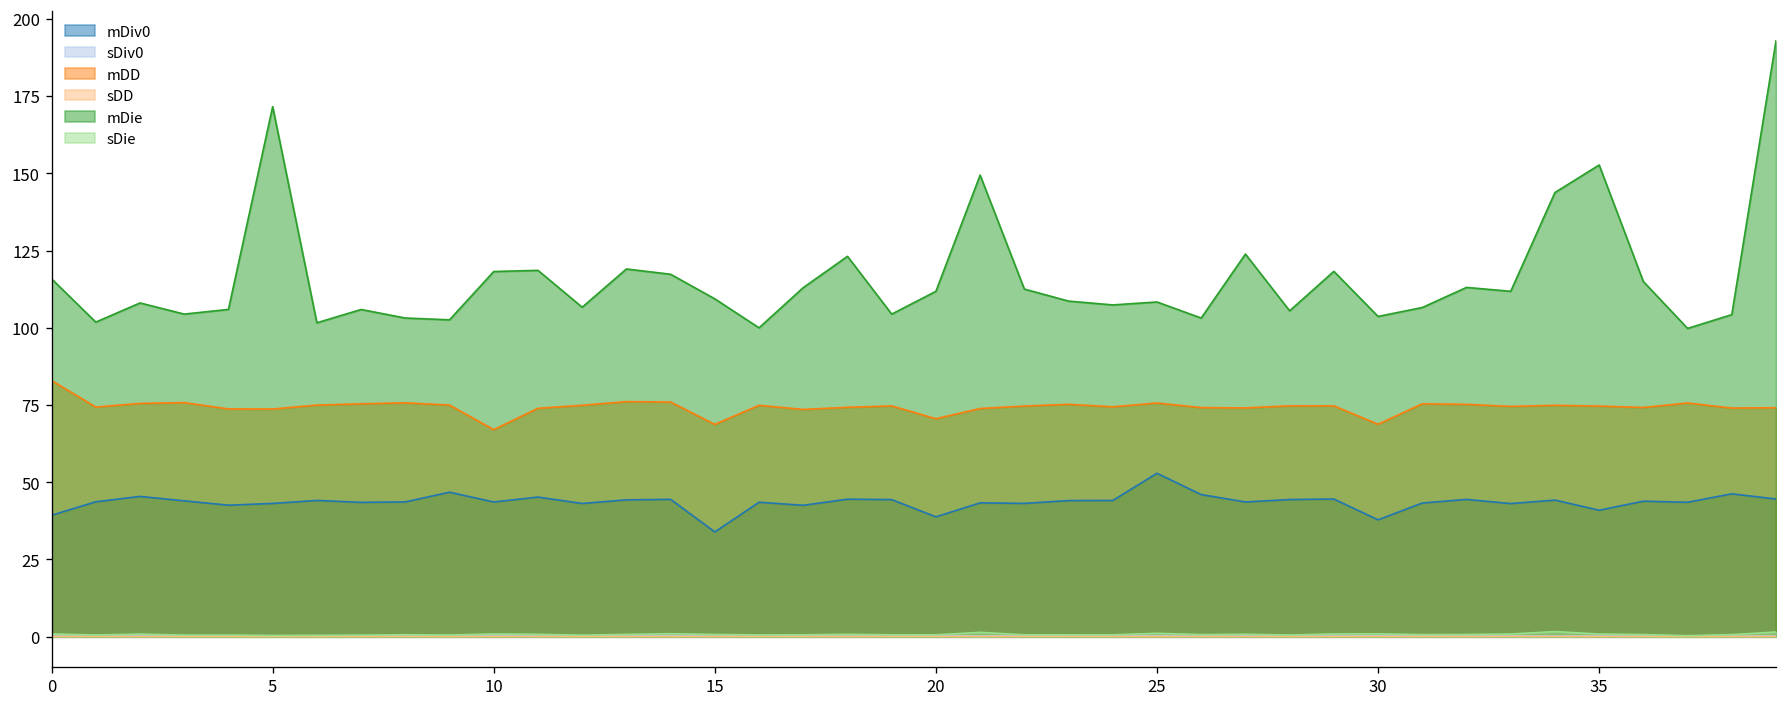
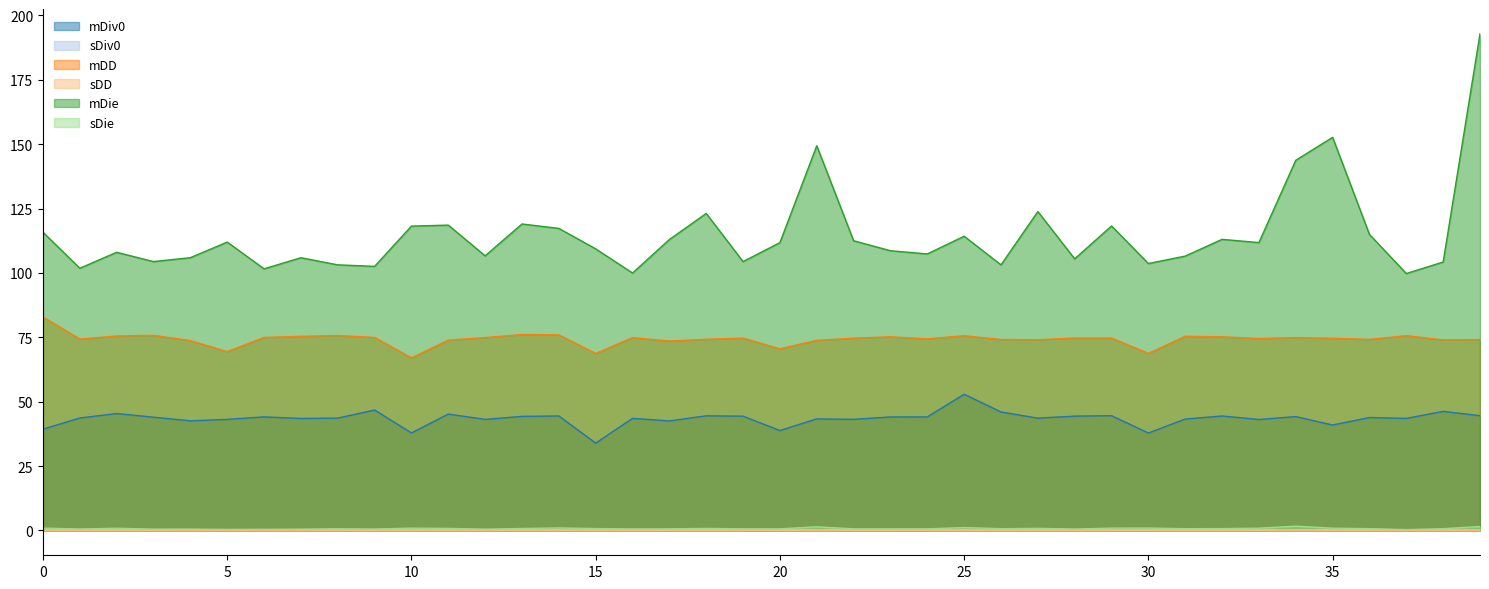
mDD, 5: 74 -> 69
mDie, 5: 172 -> 112
mDiv0, 10: 44 -> 38
mDie, 25: 108 -> 114
